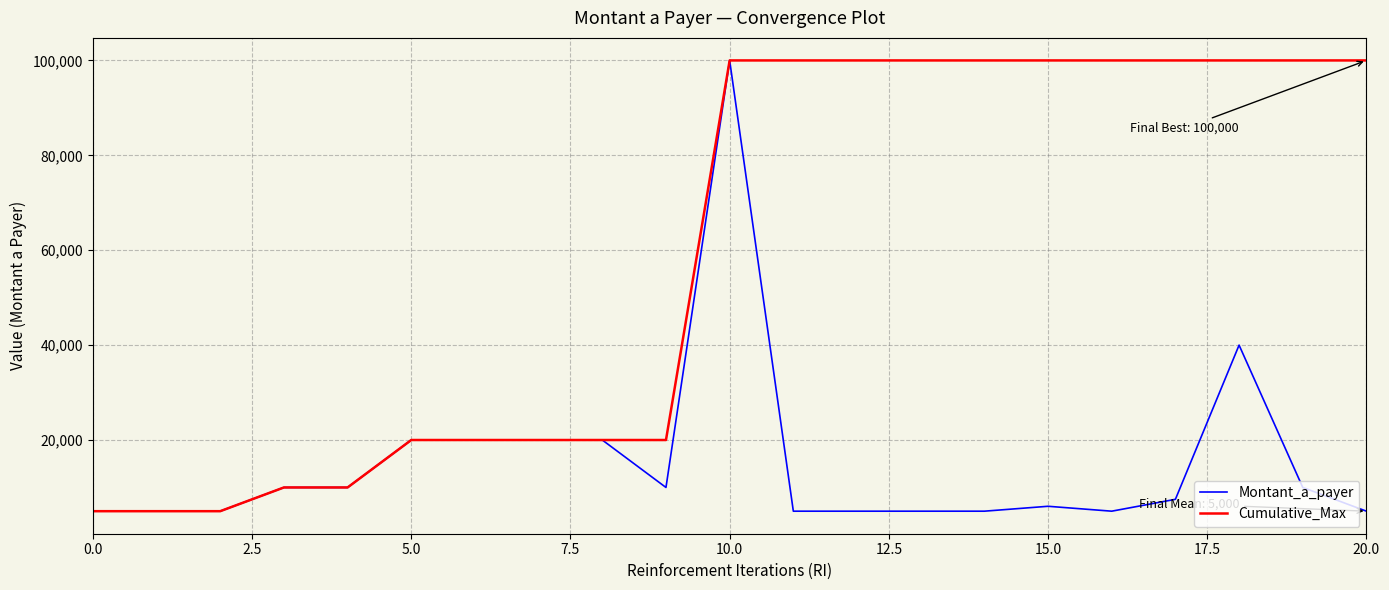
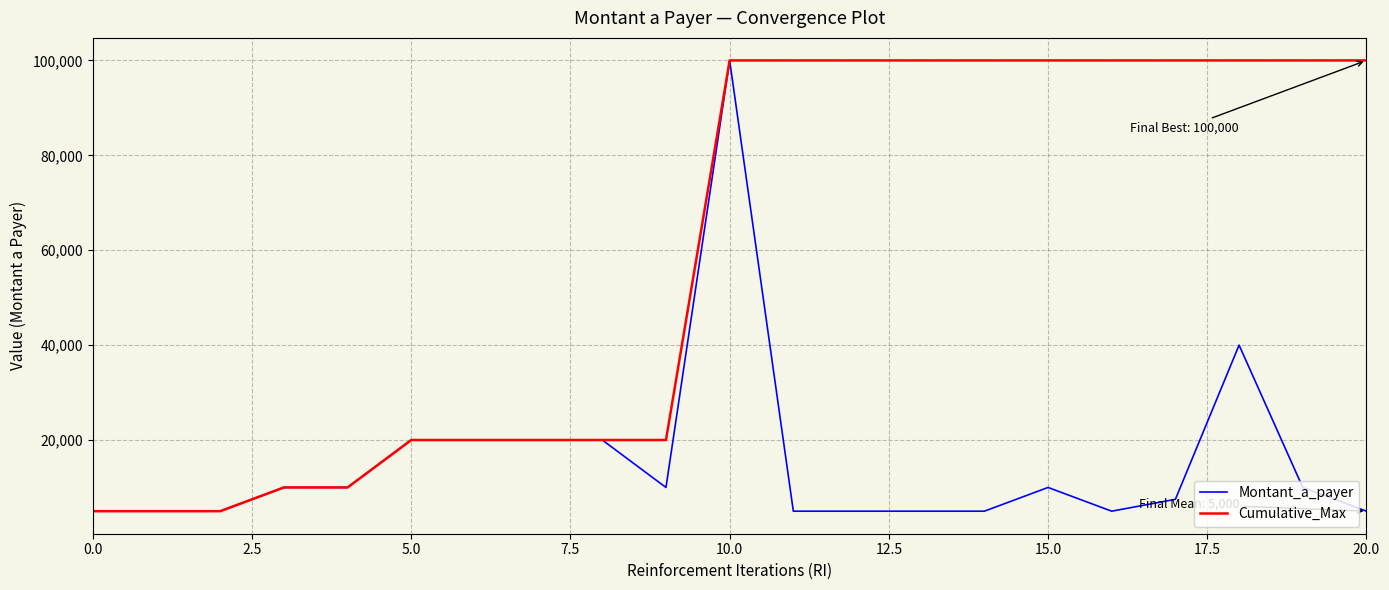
Montant_a_payer, 15.0: 6,000 -> 10,000
